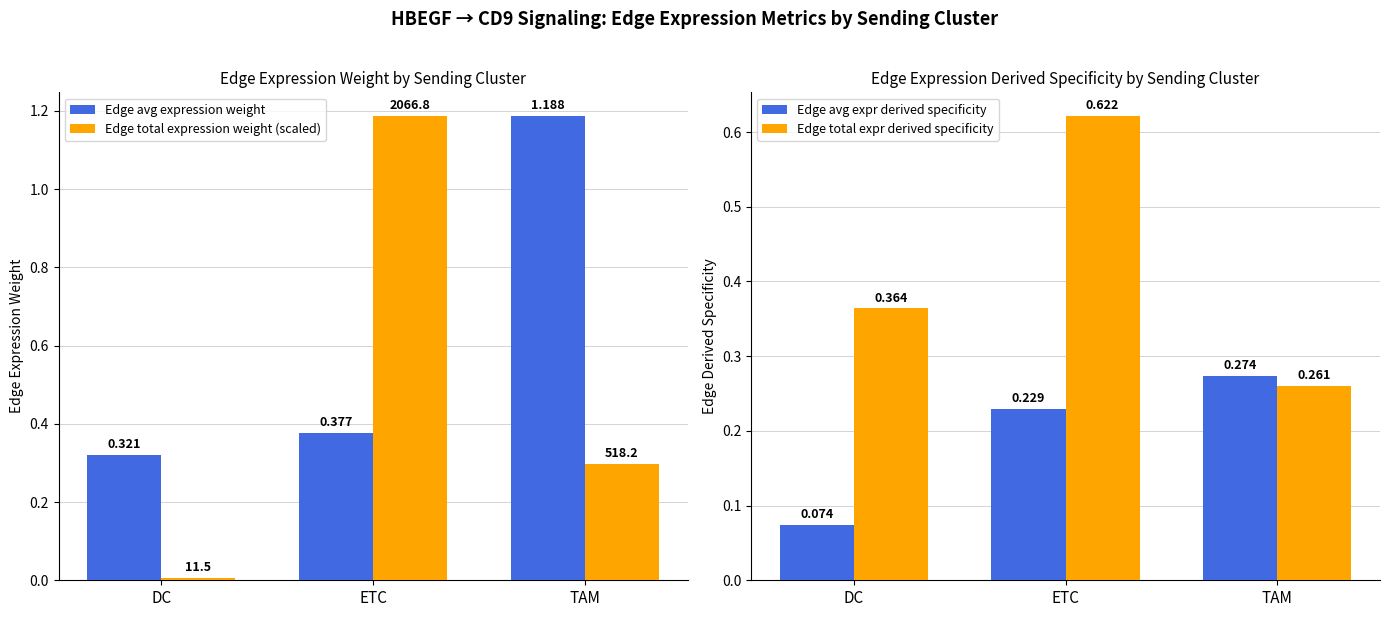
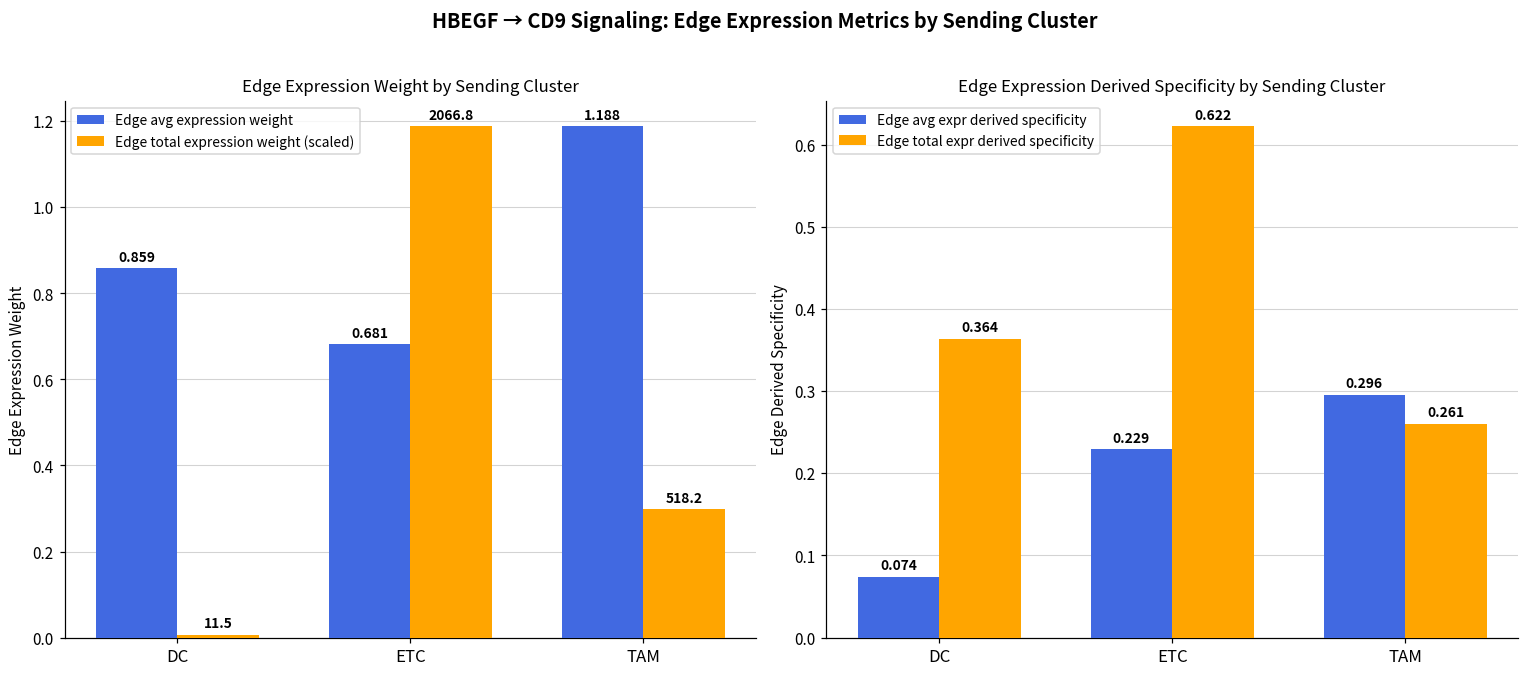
Edge Expression Weight by Sending Cluster, Edge avg expression weight, DC: 0.321 -> 0.859
Edge Expression Weight by Sending Cluster, Edge avg expression weight, ETC: 0.377 -> 0.681
Edge Expression Derived Specificity by Sending Cluster, Edge avg expr derived specificity, TAM: 0.274 -> 0.296
